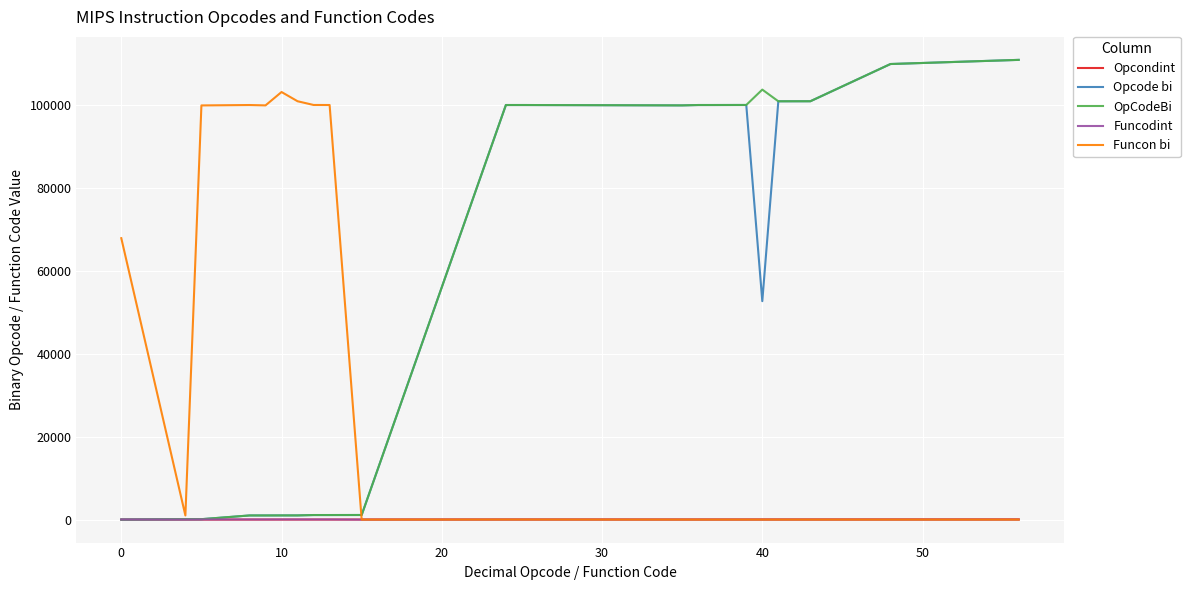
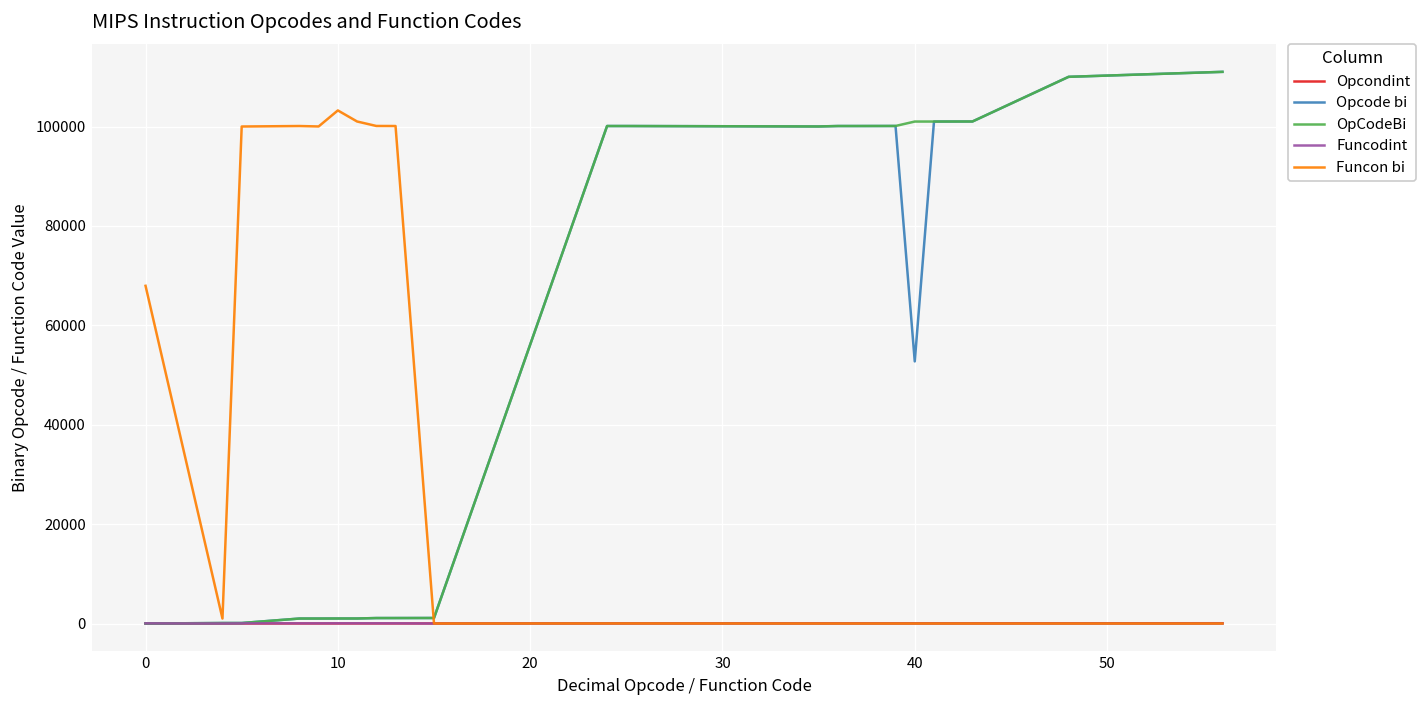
OpCodeBi, 40: 104000 -> 101000
